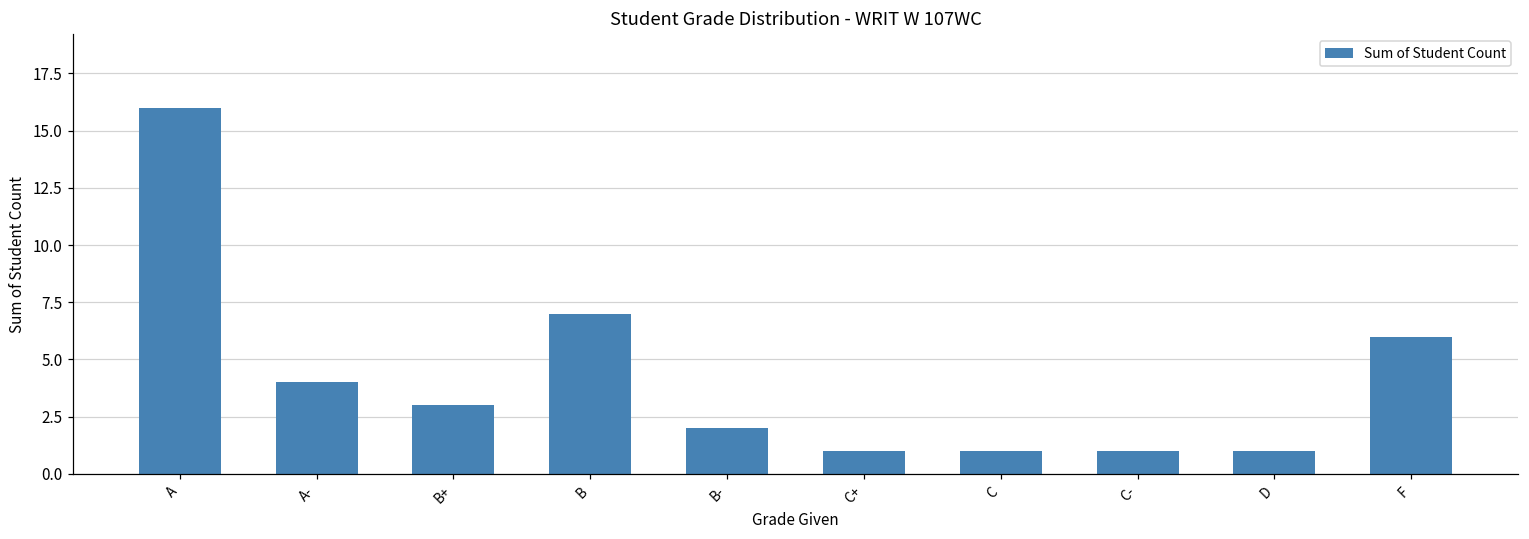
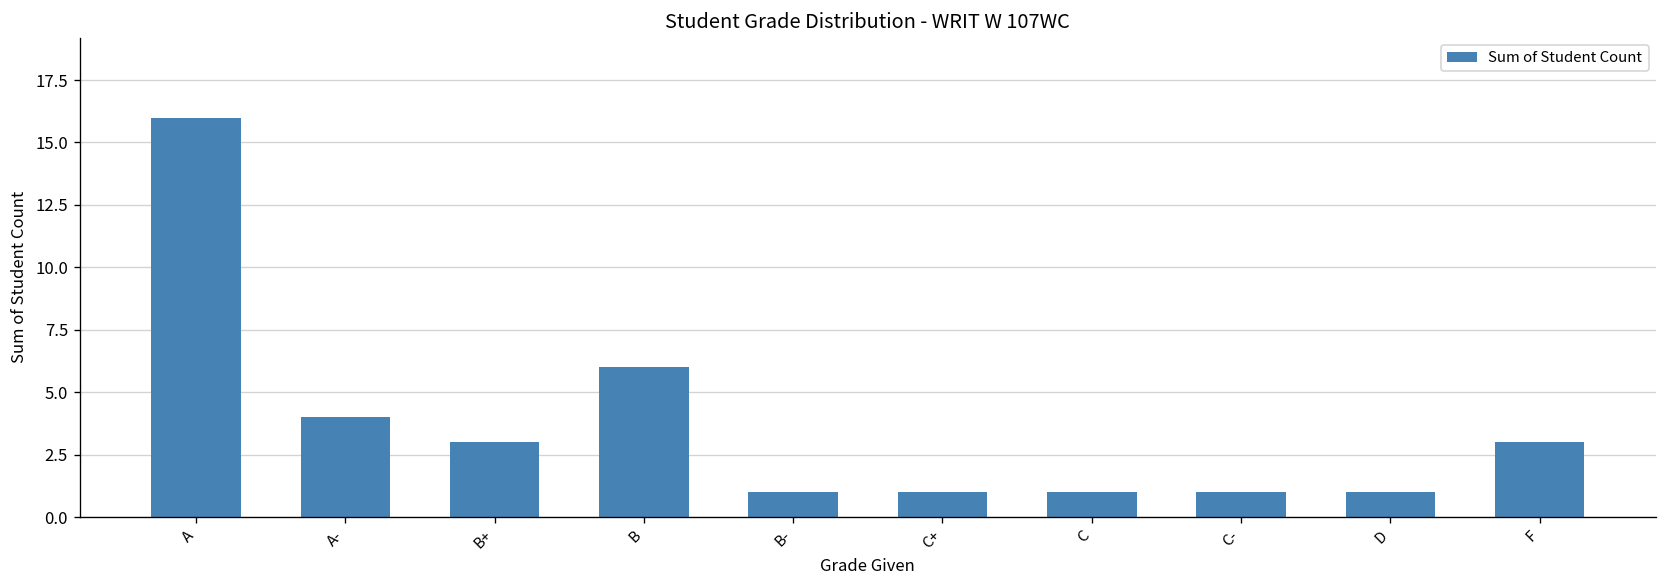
B: 7 -> 6
B-: 2 -> 1
F: 6 -> 3
